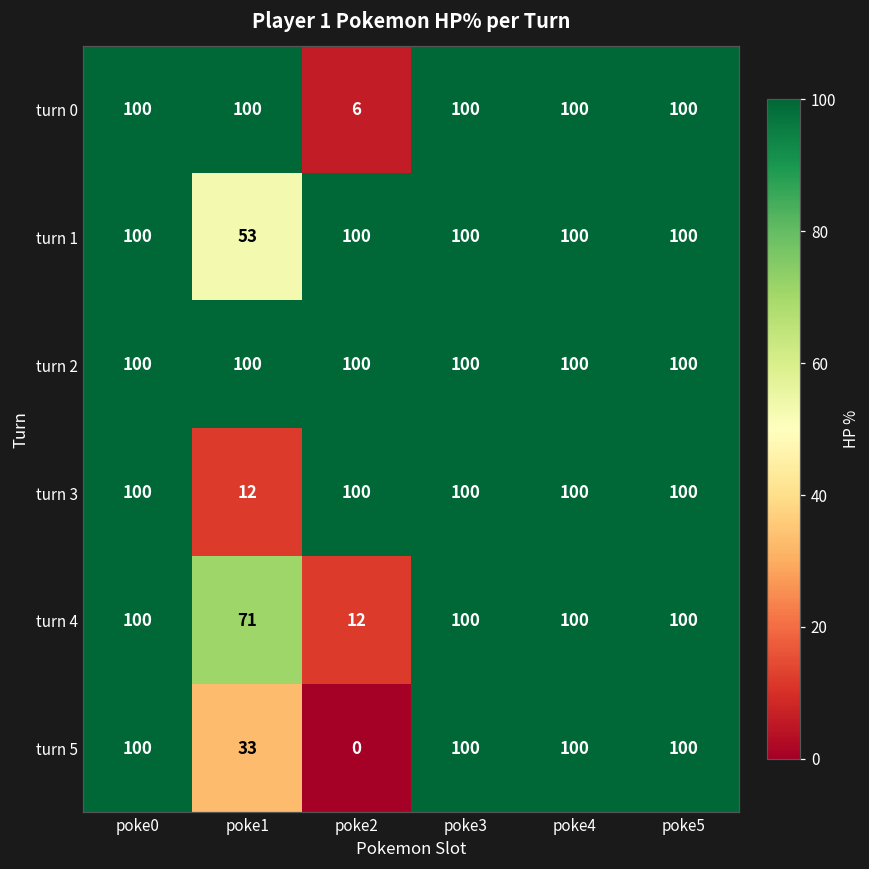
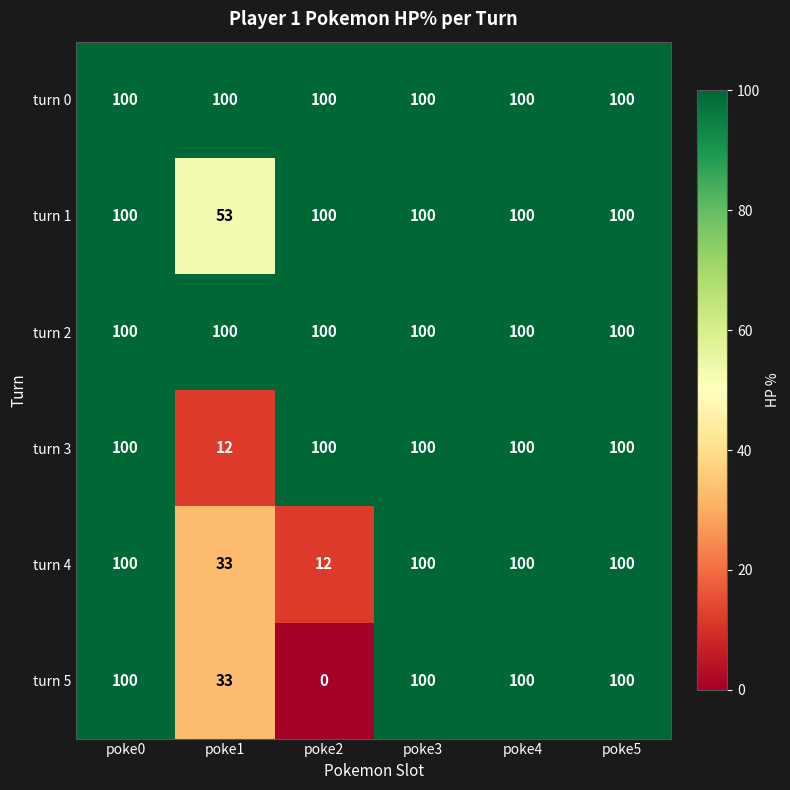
turn 0, poke2: 6 -> 100
turn 4, poke1: 71 -> 33
